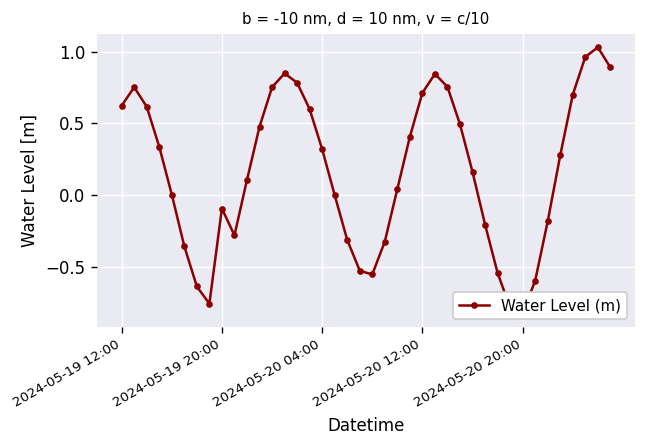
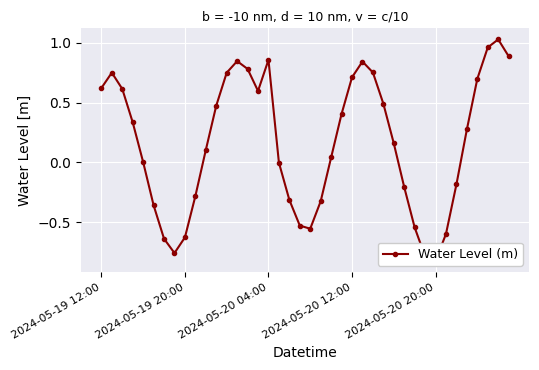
2024-05-19 20:00: -0.10 -> -0.63
2024-05-20 04:00: 0.32 -> 0.86
